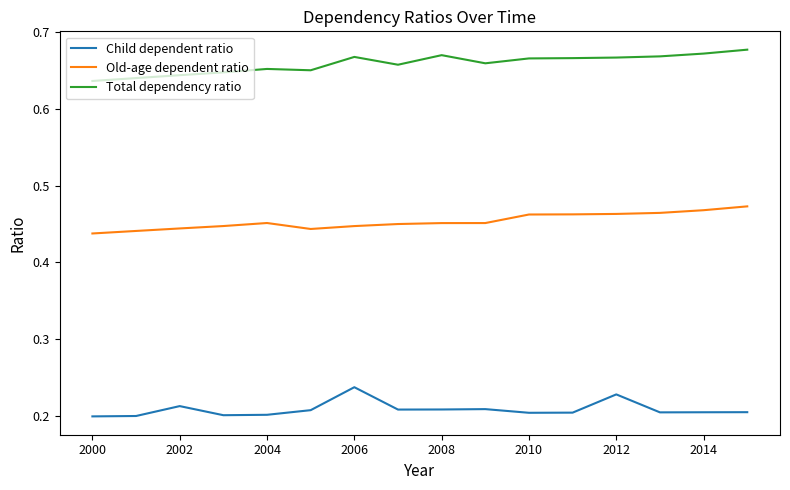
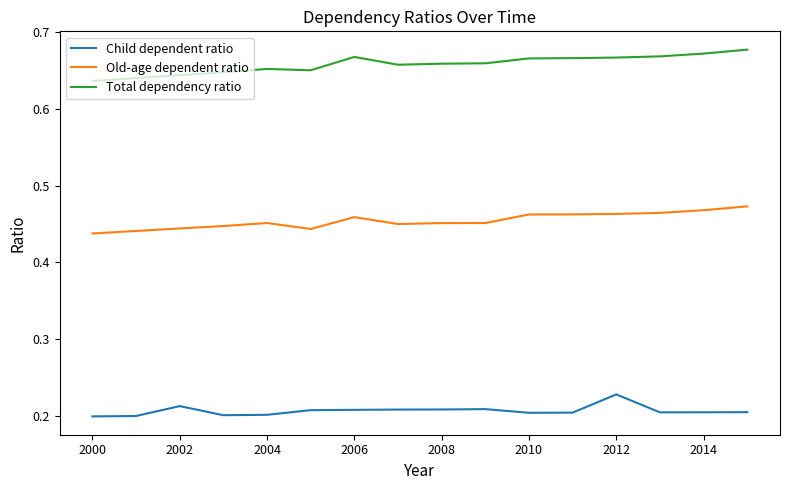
Child dependent ratio, 2006: 0.24 -> 0.21
Old-age dependent ratio, 2006: 0.45 -> 0.46
Total dependency ratio, 2008: 0.67 -> 0.66
